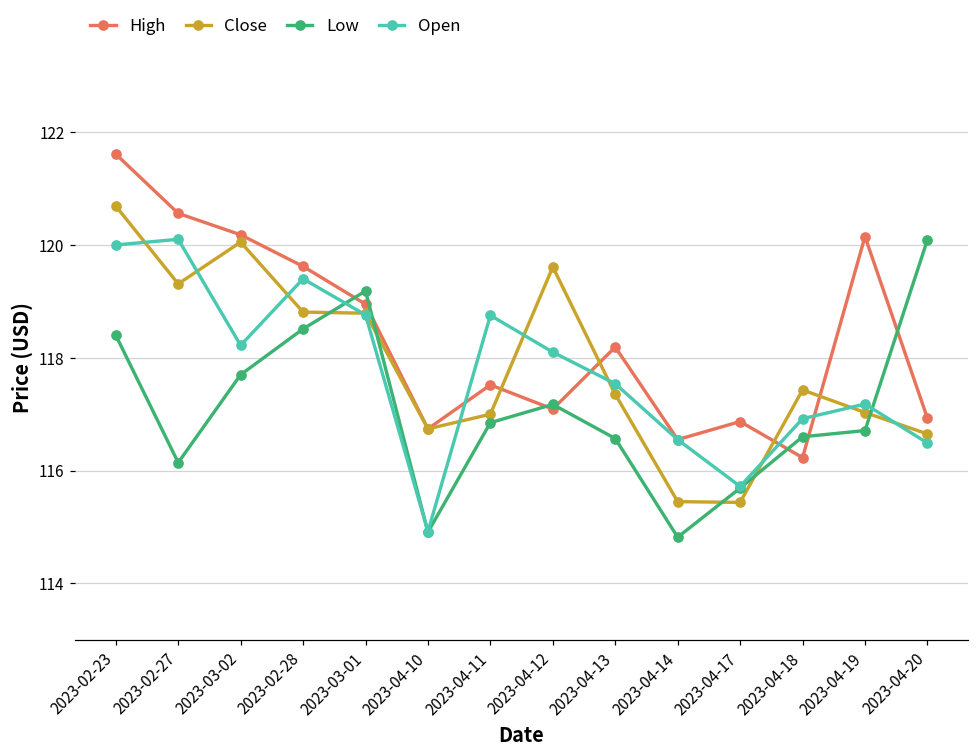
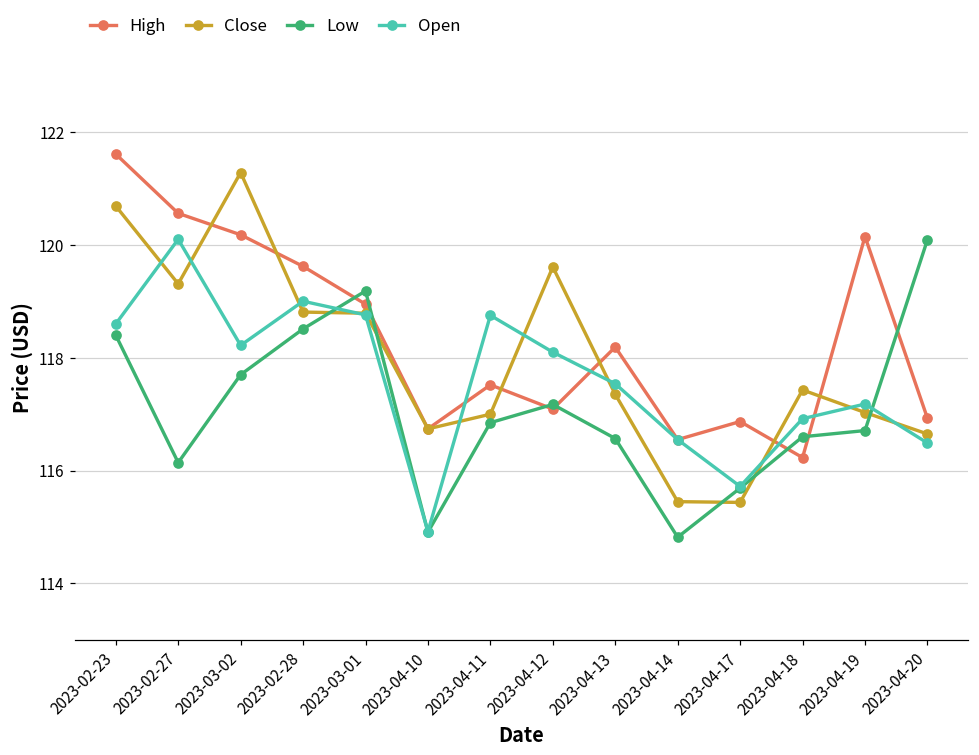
Open, 2023-02-23: 120.0 -> 118.6
Close, 2023-03-02: 120.1 -> 121.3
Open, 2023-02-28: 119.4 -> 119.0
